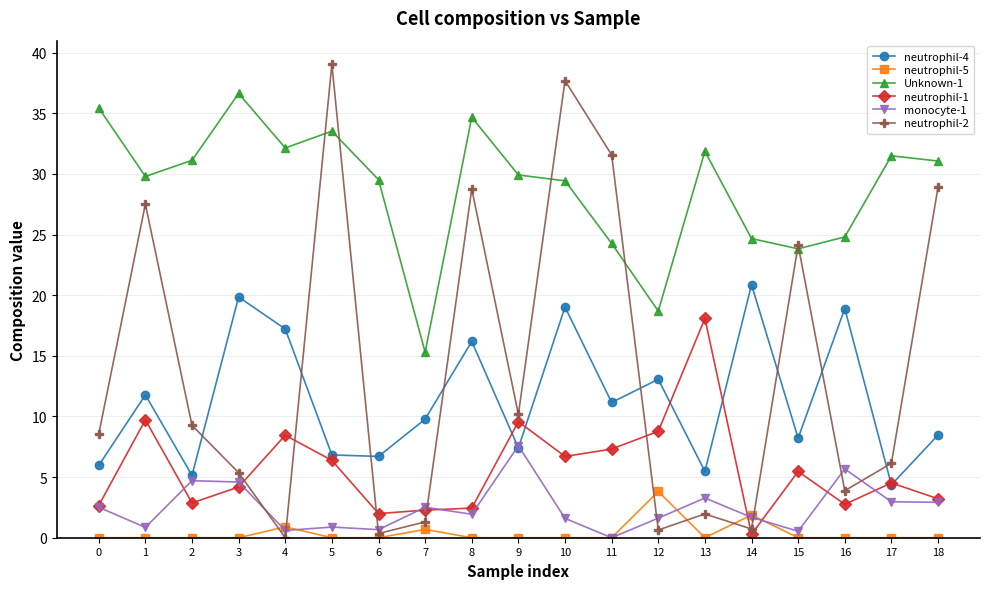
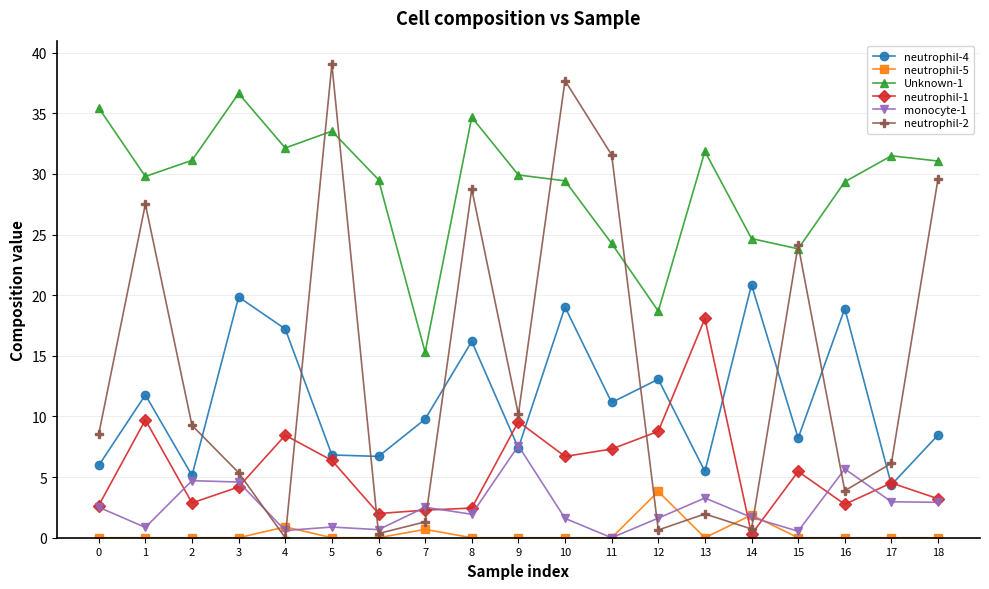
Unknown-1, 16: 24.8 -> 29.4
neutrophil-2, 18: 28.9 -> 29.6
